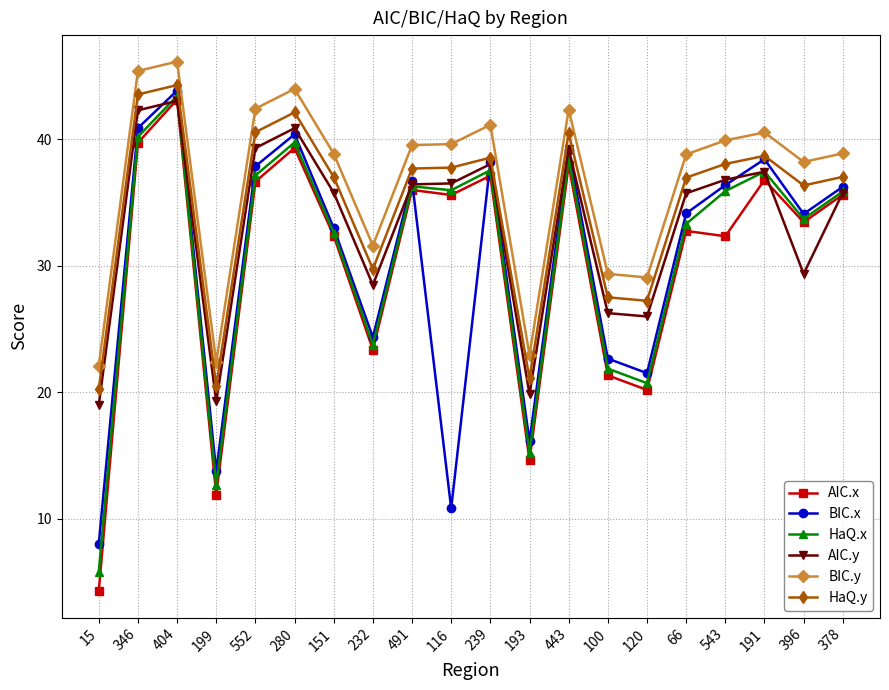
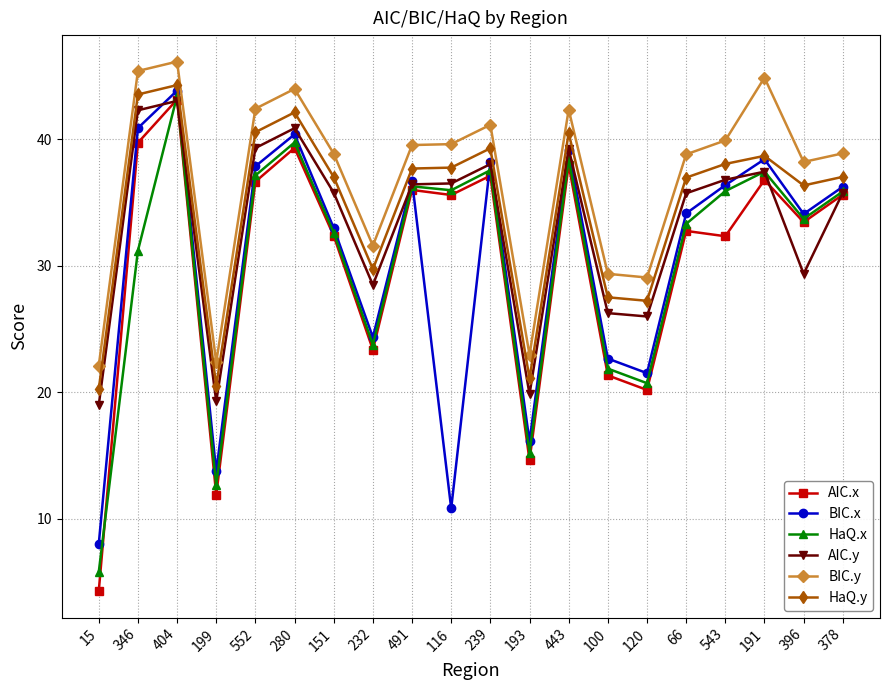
HaQ.x, 346: 40.2 -> 31.2
HaQ.y, 239: 38.5 -> 39.3
BIC.y, 191: 40.5 -> 44.9
